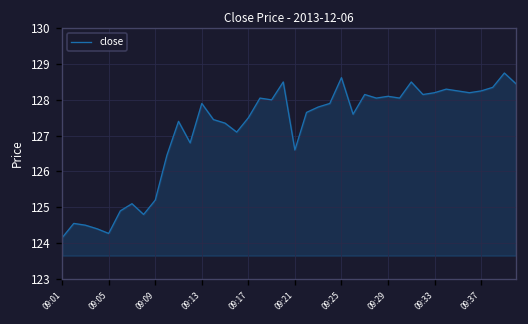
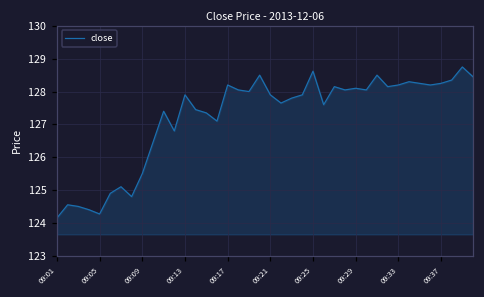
09:09: 125.2 -> 125.5
09:17: 127.5 -> 128.2
09:21: 126.6 -> 127.9
